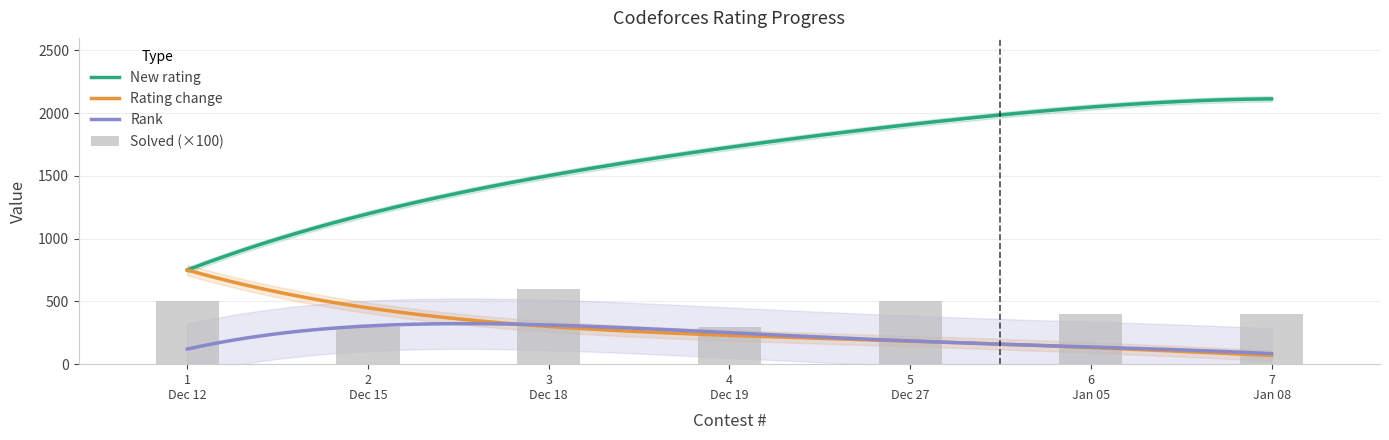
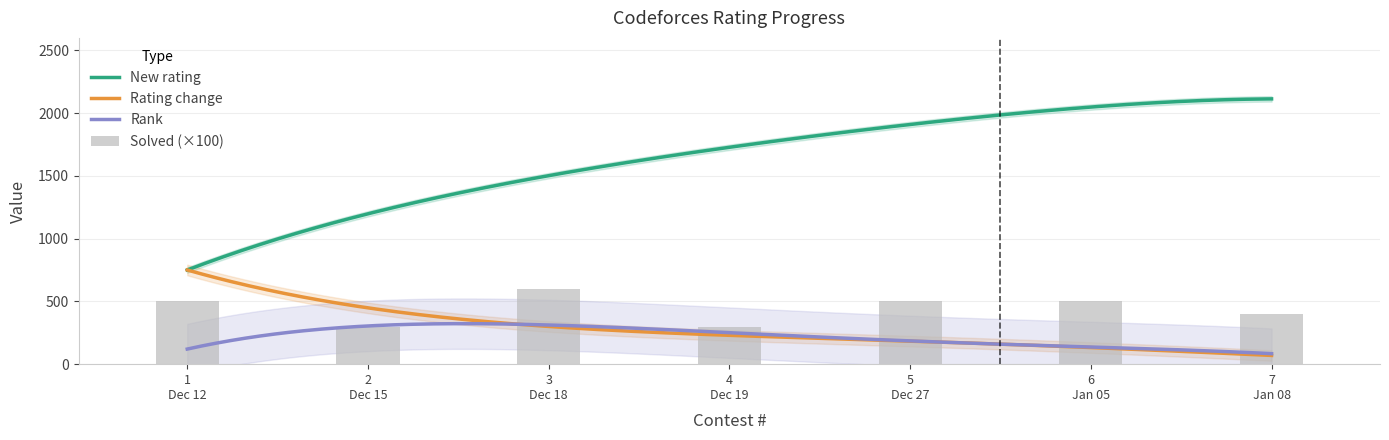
Solved (×100), 6 Jan 05: 400 -> 500
